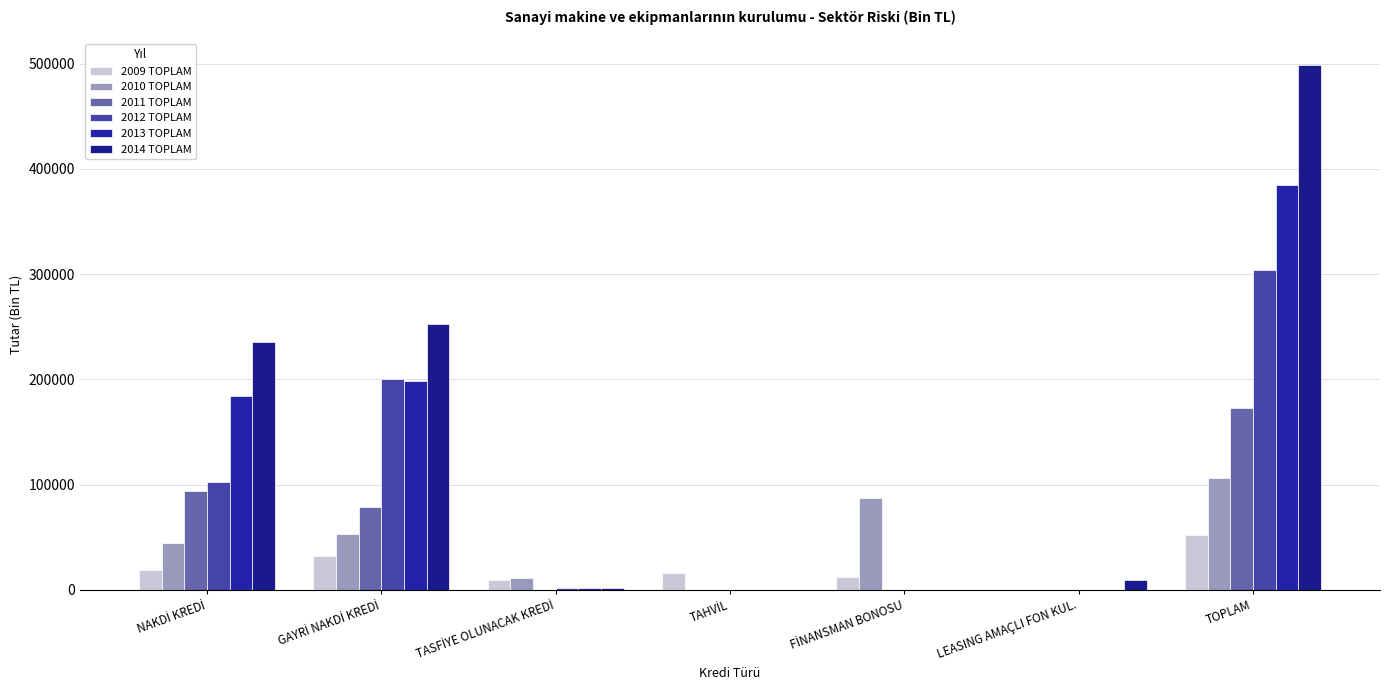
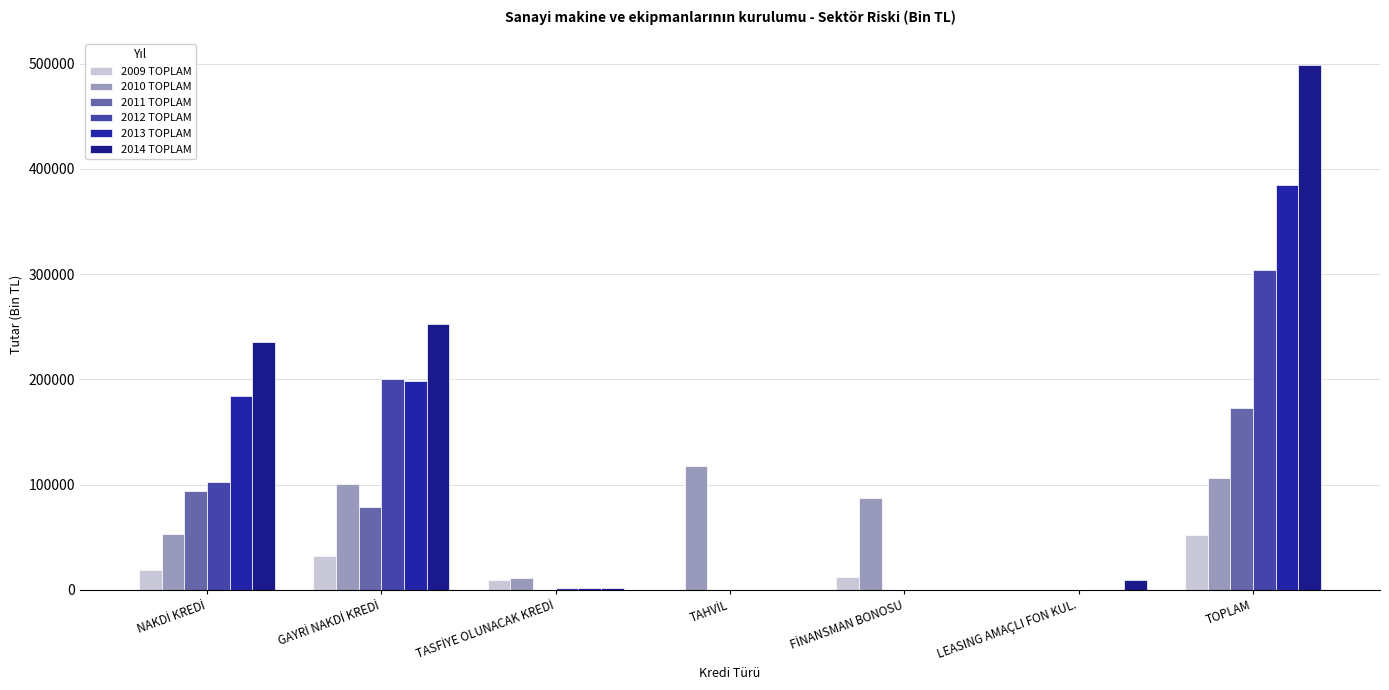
2010 TOPLAM, NAKDİ KREDİ: 44000 -> 53000
2010 TOPLAM, GAYRİ NAKDİ KREDİ: 53000 -> 101000
2009 TOPLAM, TAHVİL: 16000 -> 0
2010 TOPLAM, TAHVİL: 0 -> 118000
